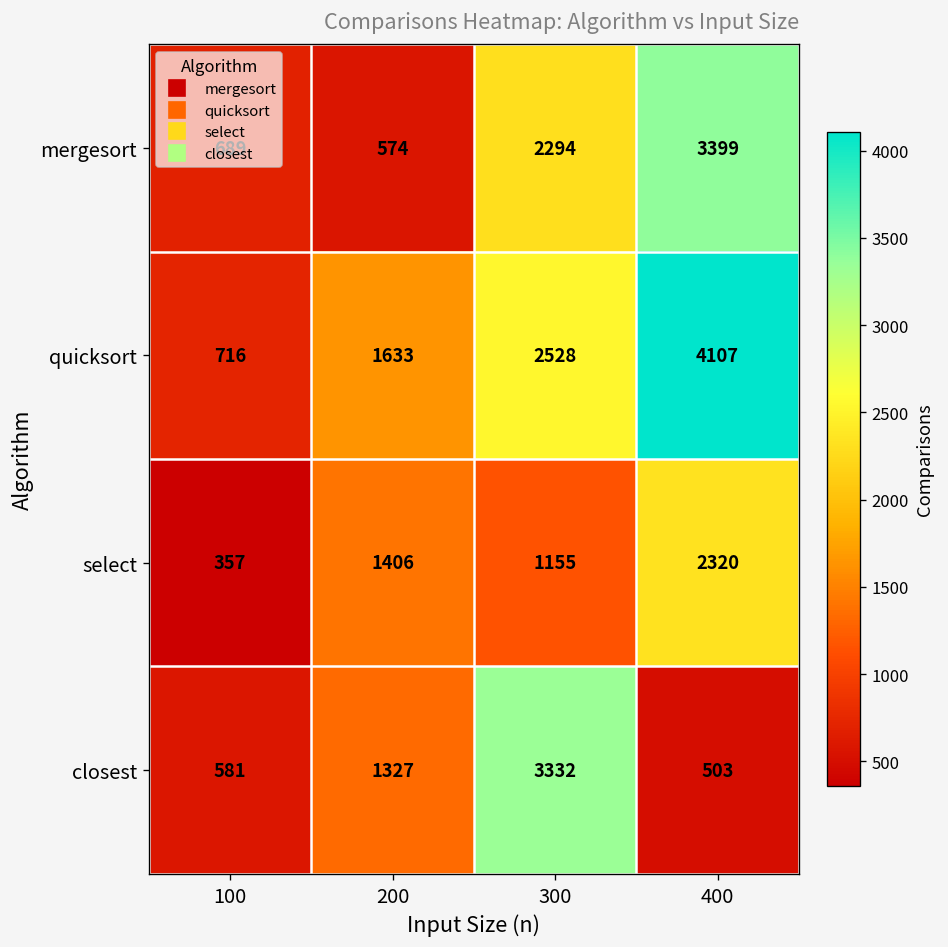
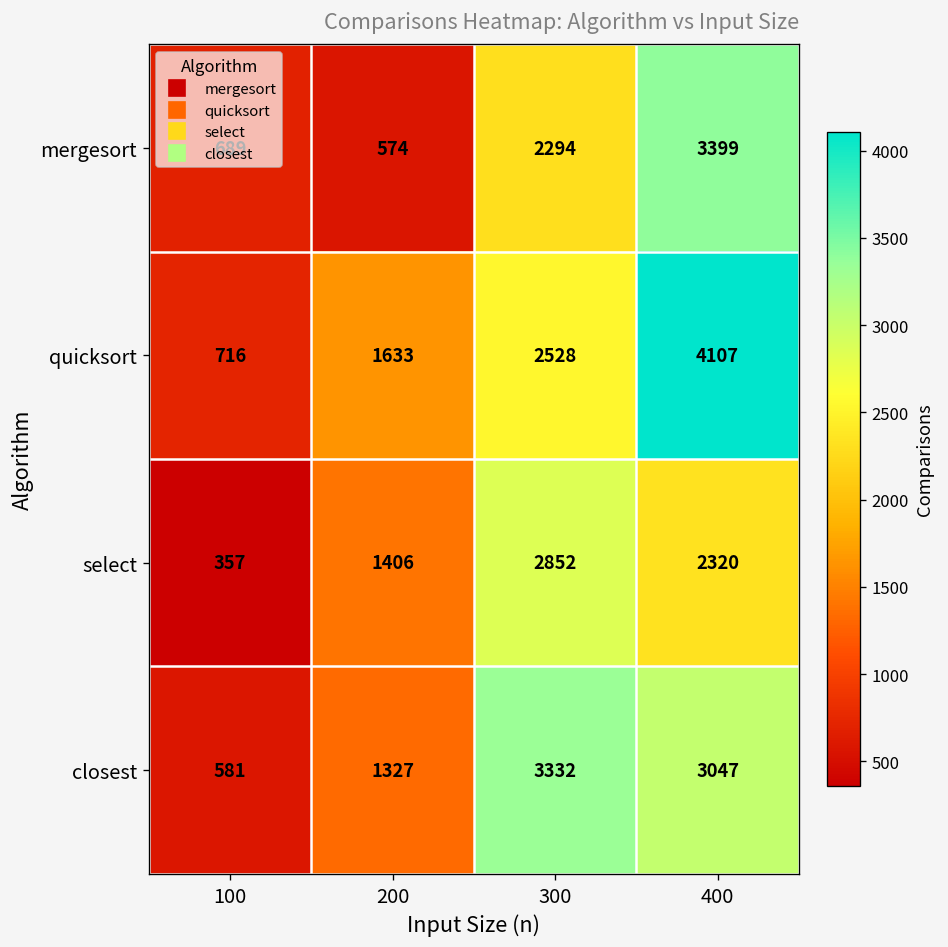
select, 300: 1155 -> 2852
closest, 400: 503 -> 3047
